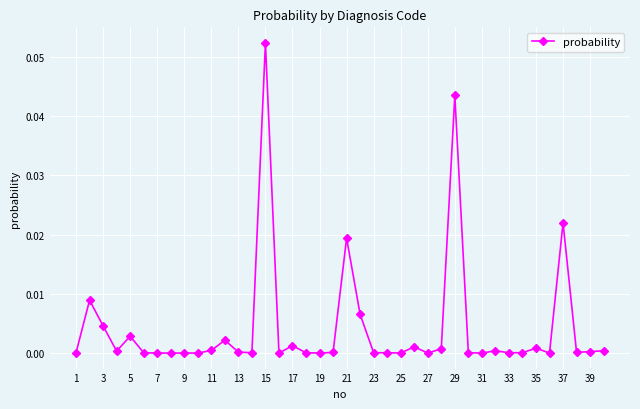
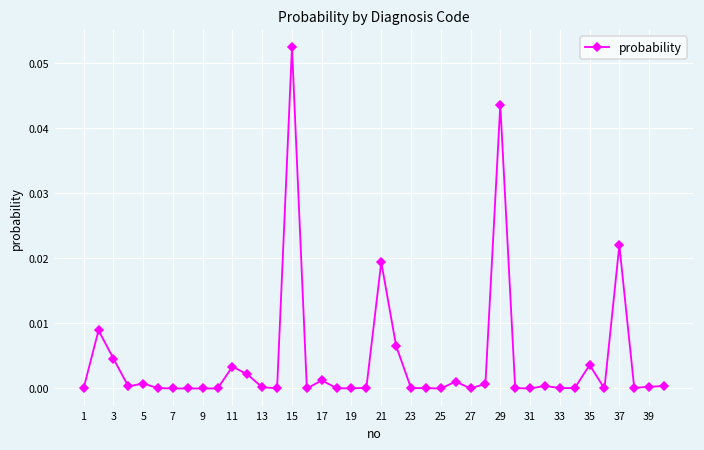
5: 0.003 -> 0.001
11: 0.000 -> 0.003
35: 0.001 -> 0.004
